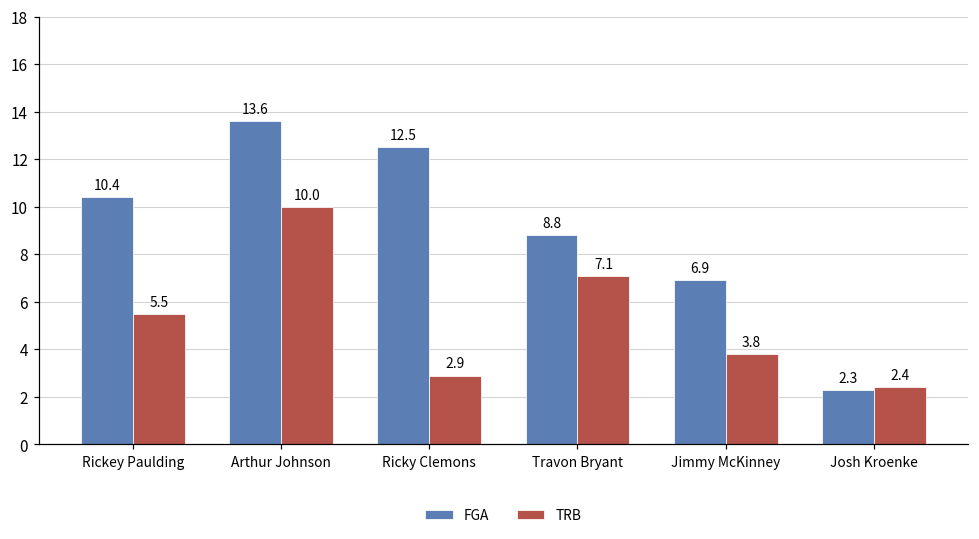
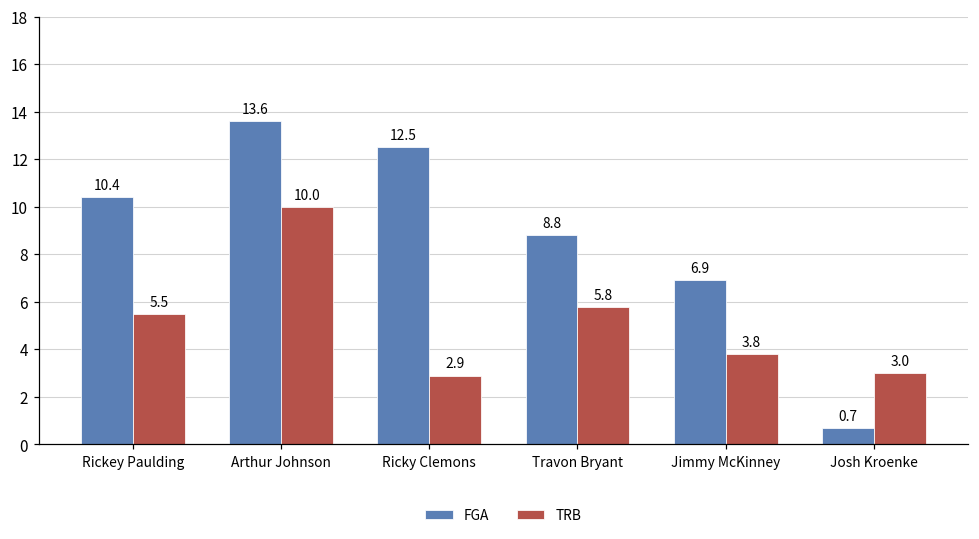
TRB, Travon Bryant: 7.1 -> 5.8
FGA, Josh Kroenke: 2.3 -> 0.7
TRB, Josh Kroenke: 2.4 -> 3.0
